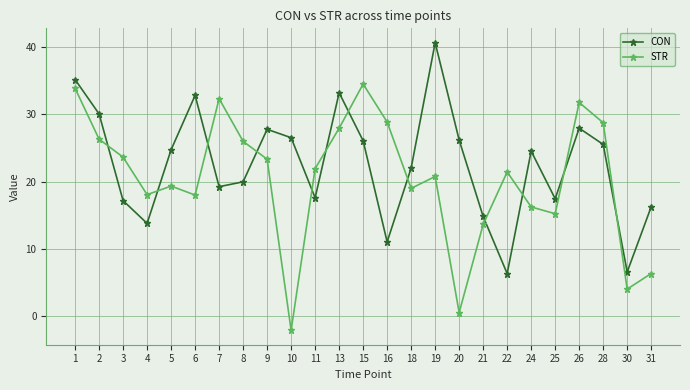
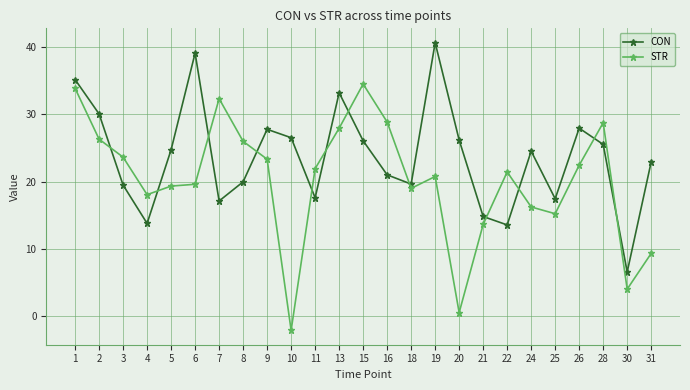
CON, 3: 17 -> 19
CON, 6: 33 -> 39
STR, 6: 18 -> 20
CON, 7: 19 -> 17
CON, 16: 11 -> 21
CON, 18: 22 -> 20
CON, 22: 6 -> 14
STR, 26: 32 -> 22
CON, 31: 16 -> 23
STR, 31: 6 -> 9
